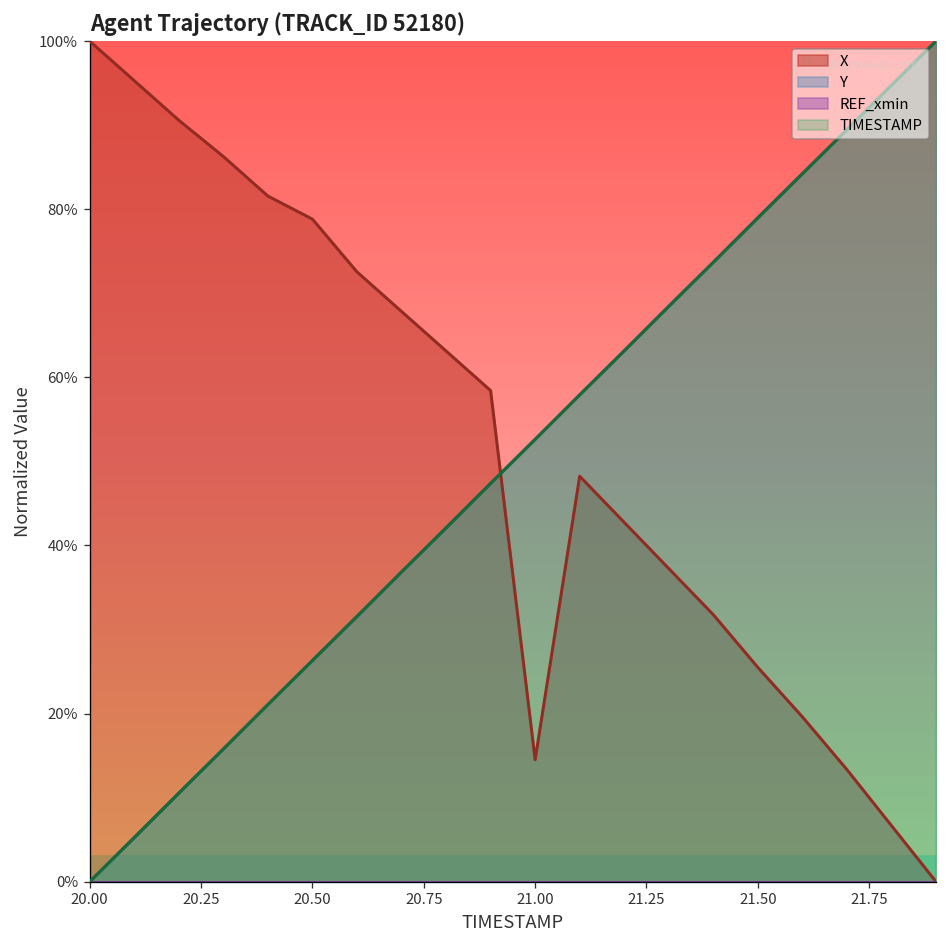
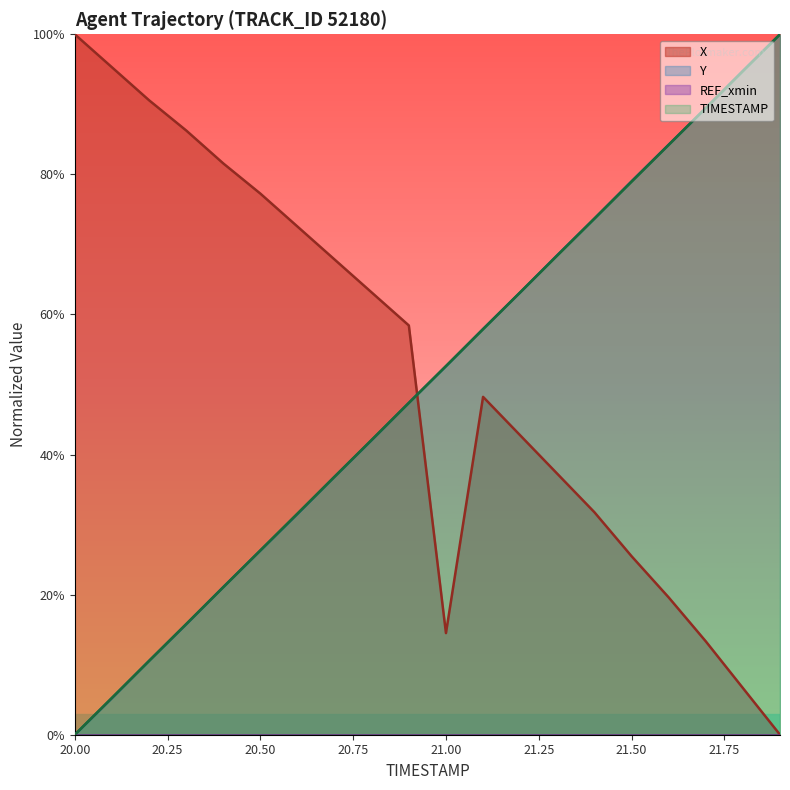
X, 20.50: 79% -> 77%
